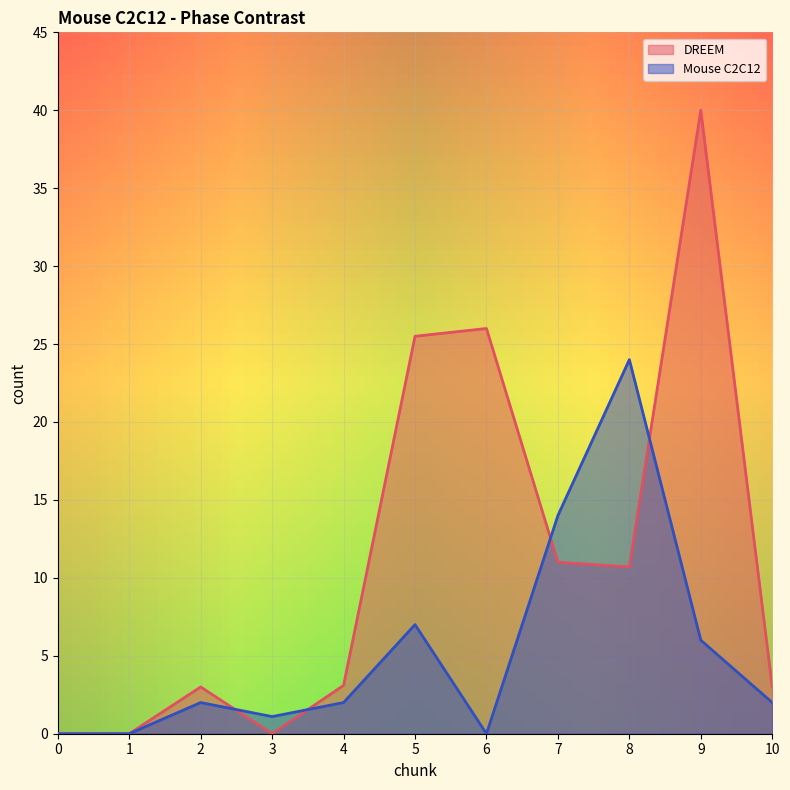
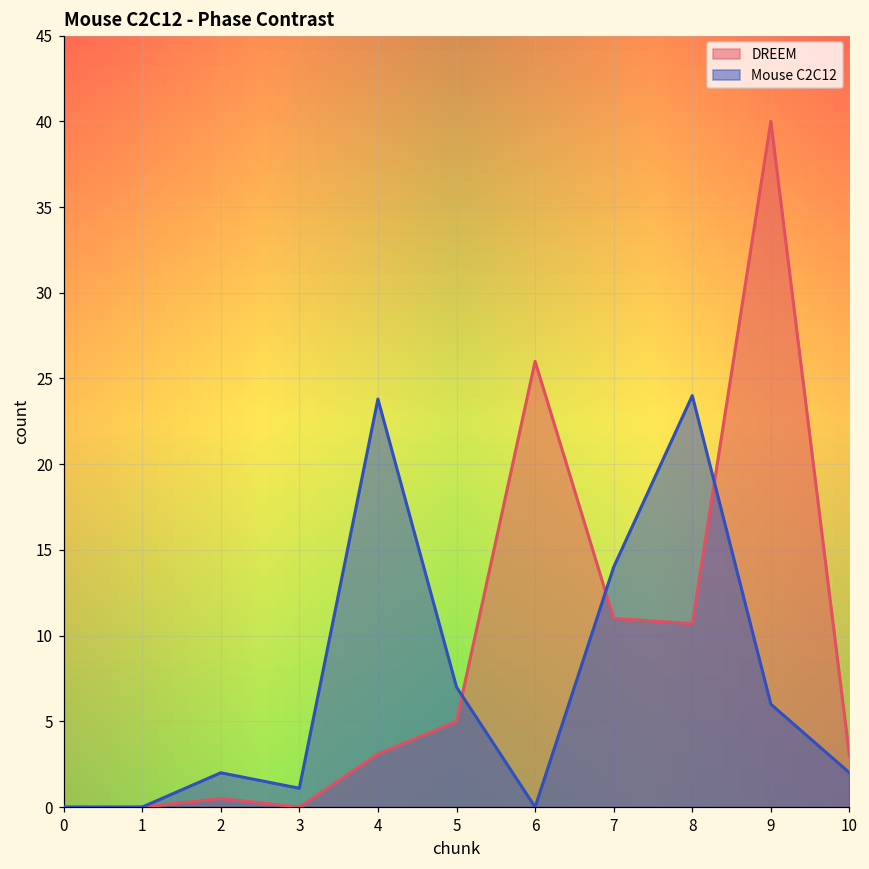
DREEM, 2: 3.0 -> 0.5
Mouse C2C12, 4: 2.0 -> 23.8
DREEM, 5: 25.5 -> 5.0
